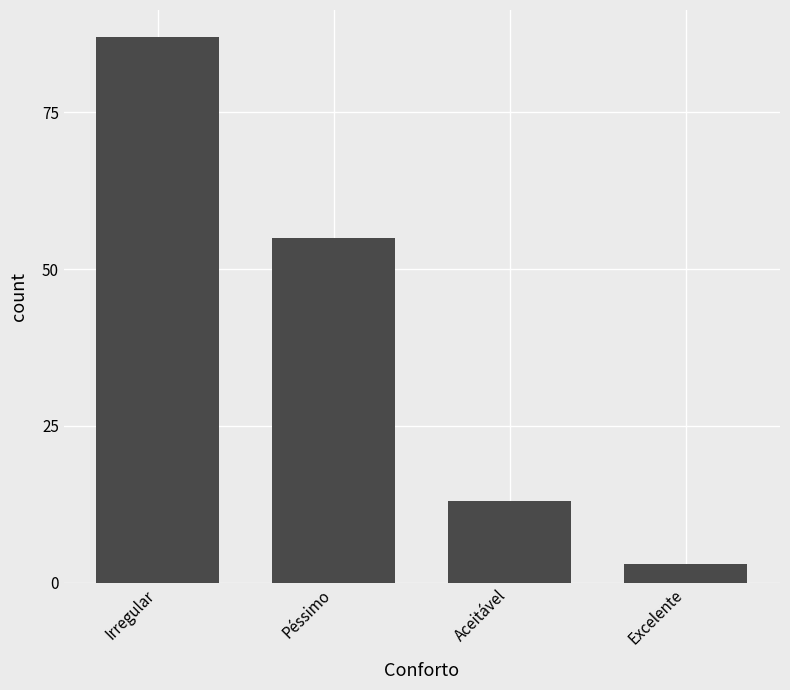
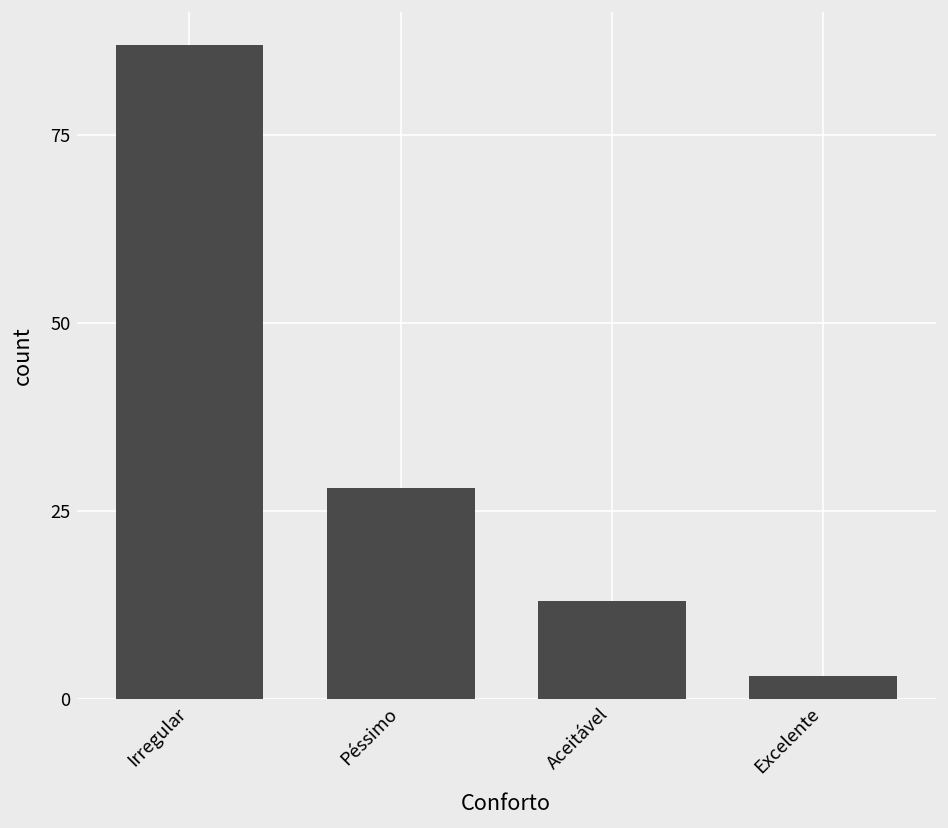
Péssimo: 55 -> 28
